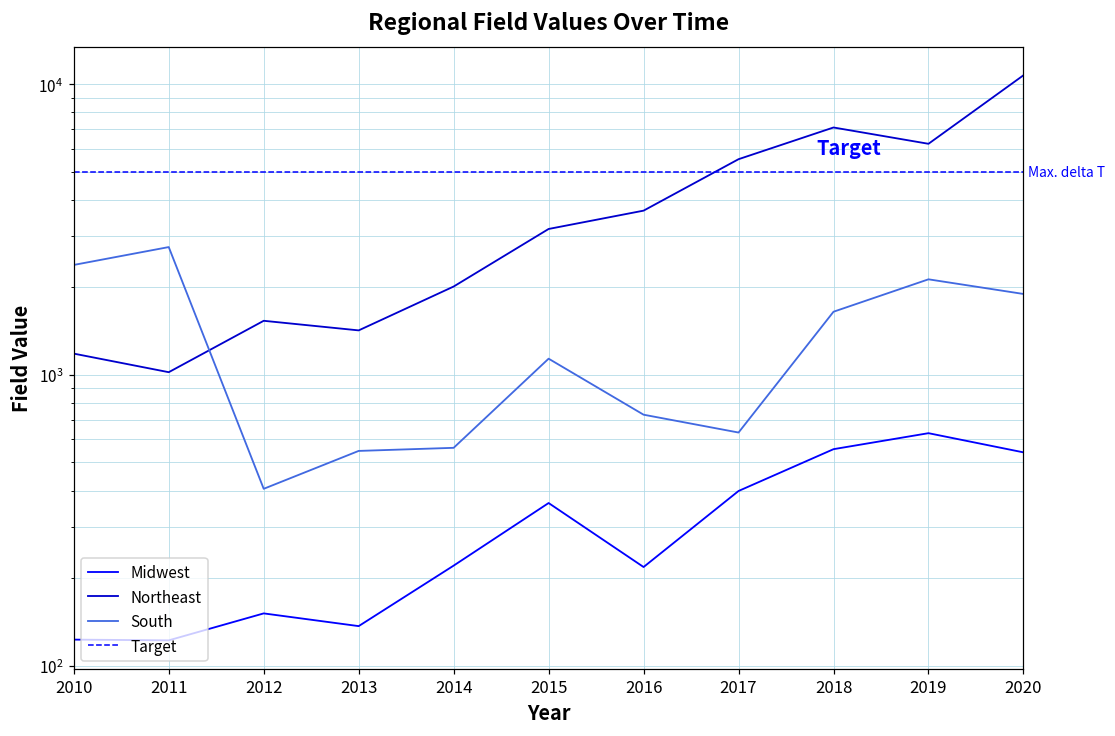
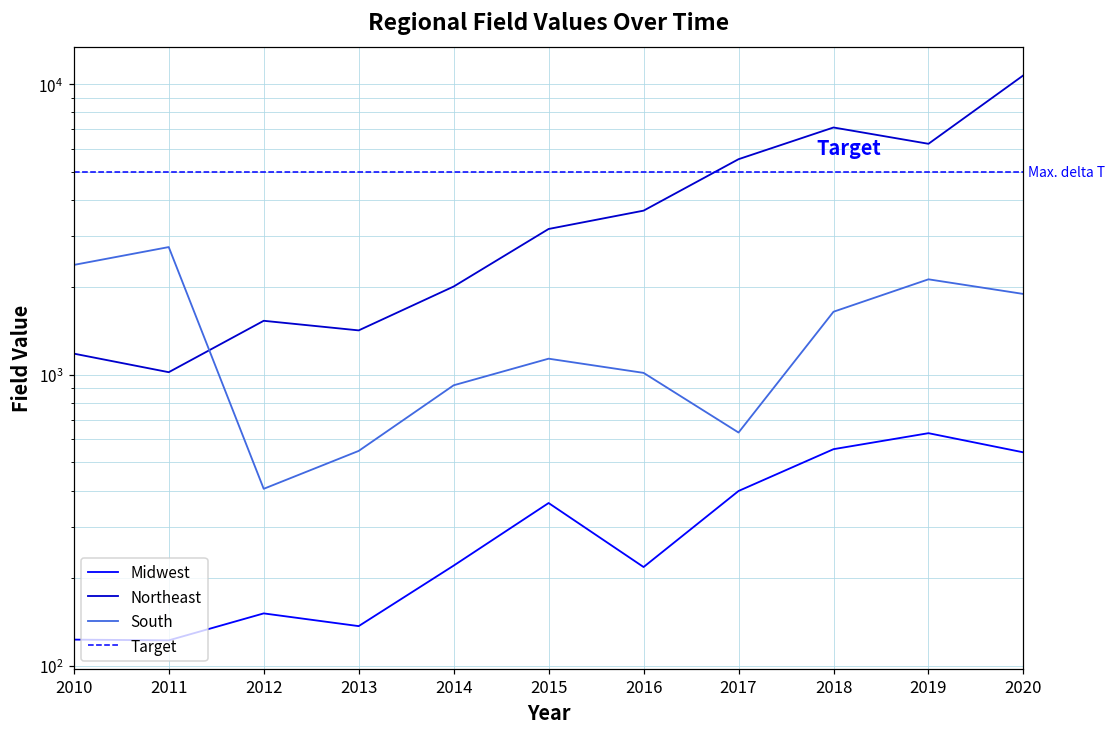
South, 2014: 560 -> 920
South, 2016: 730 -> 1020
